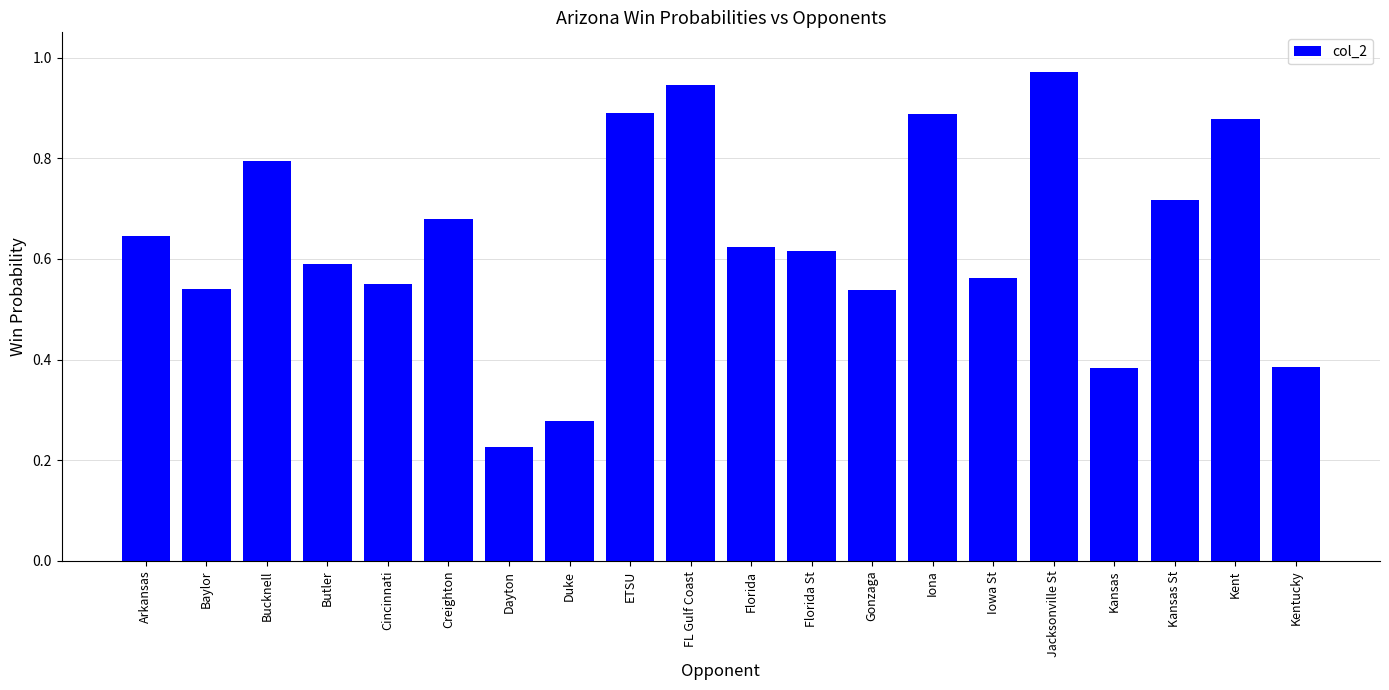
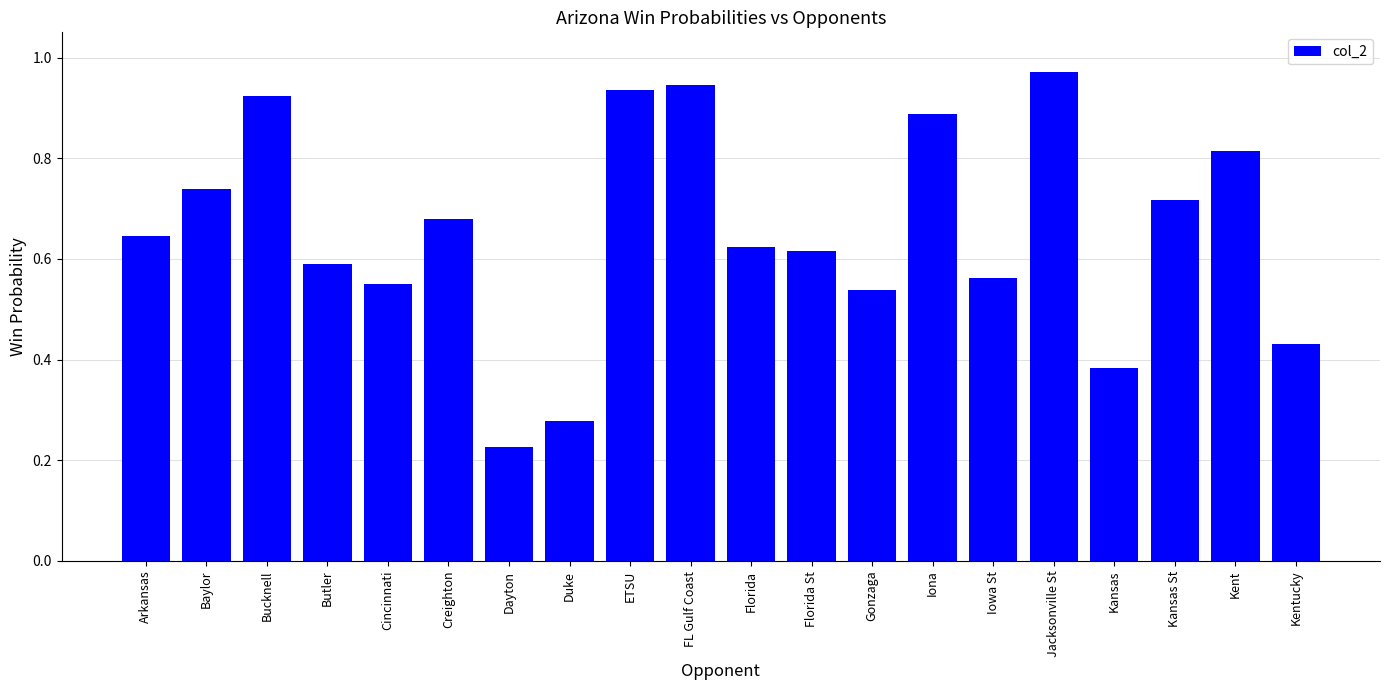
Baylor: 0.54 -> 0.74
Bucknell: 0.80 -> 0.92
ETSU: 0.89 -> 0.94
Kent: 0.88 -> 0.81
Kentucky: 0.39 -> 0.43
